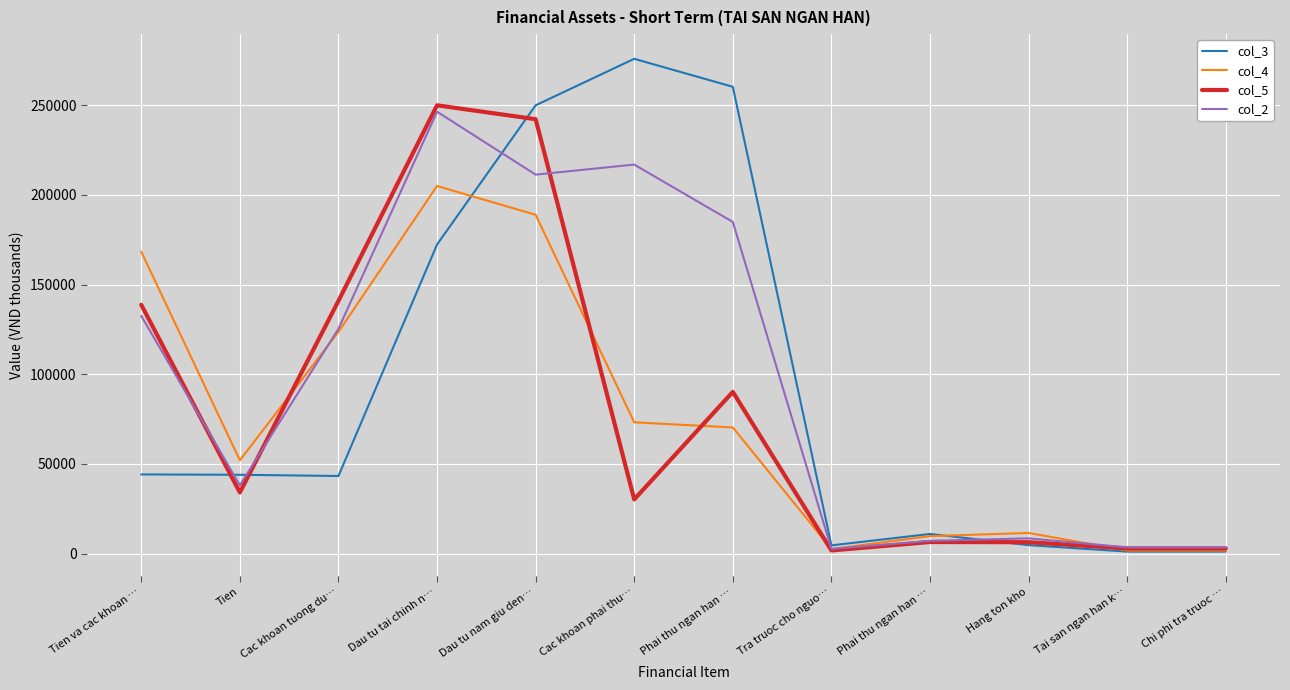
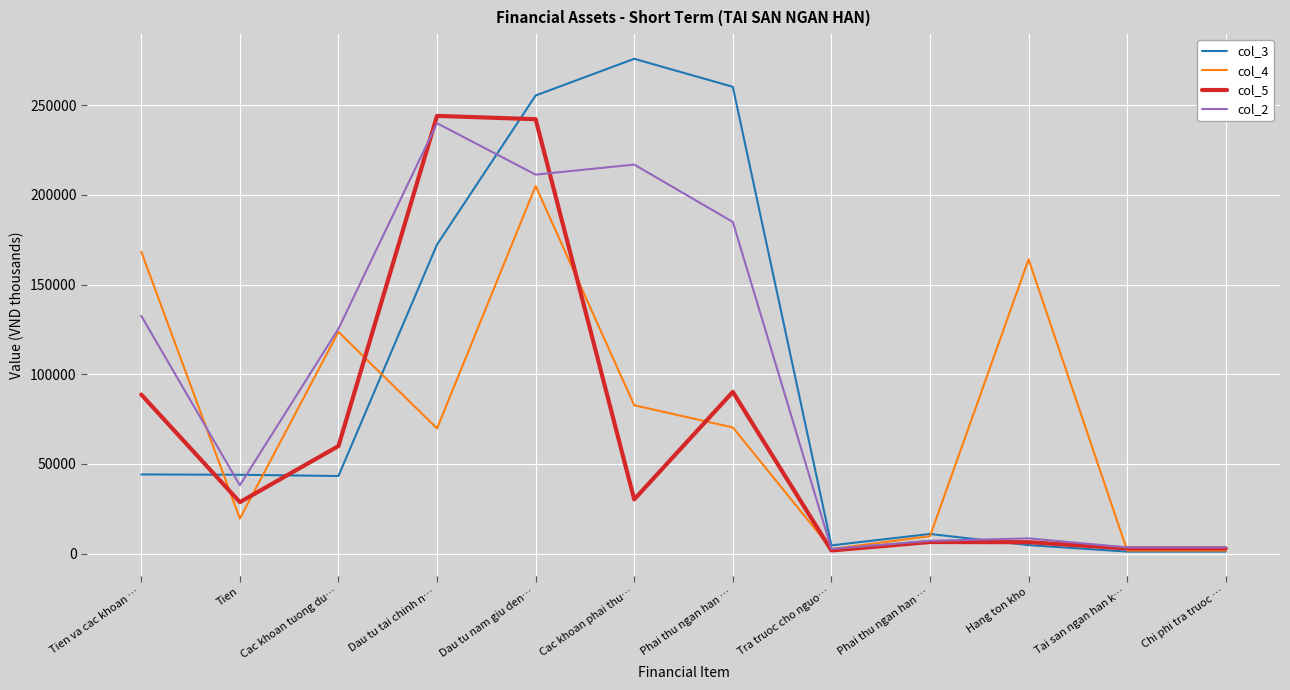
col_5, Tien va cac khoan …: 139000 -> 89000
col_4, Tien: 52000 -> 20000
col_5, Tien: 34000 -> 29000
col_5, Cac khoan tuong du…: 141000 -> 60000
col_4, Dau tu tai chinh n…: 205000 -> 70000
col_5, Dau tu tai chinh n…: 250000 -> 244000
col_2, Dau tu tai chinh n…: 246000 -> 240000
col_3, Dau tu nam giu den…: 250000 -> 255000
col_4, Dau tu nam giu den…: 189000 -> 205000
col_4, Cac khoan phai thu…: 73000 -> 83000
col_4, Hang ton kho: 12000 -> 164000
